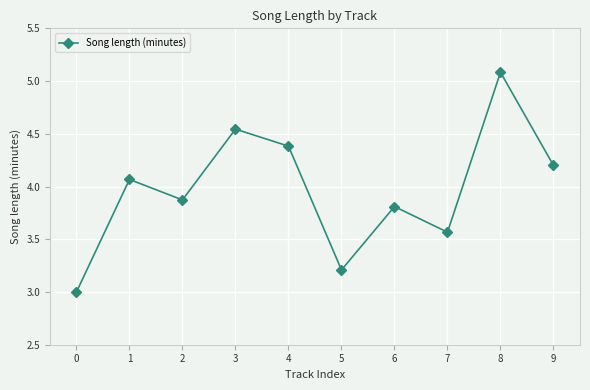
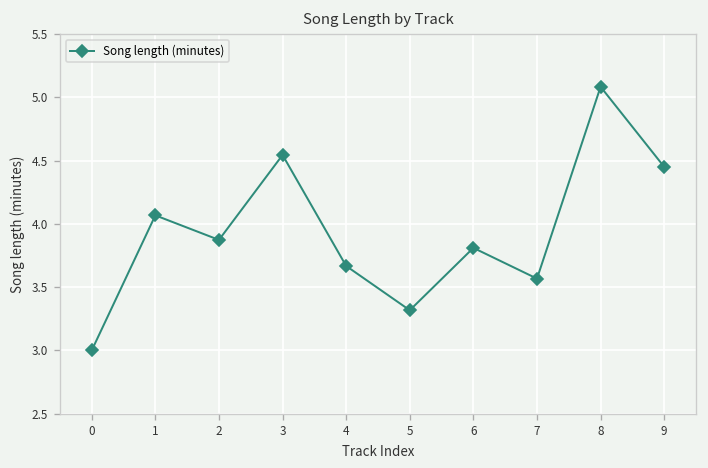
4: 4.38 -> 3.67
5: 3.21 -> 3.32
9: 4.20 -> 4.45
